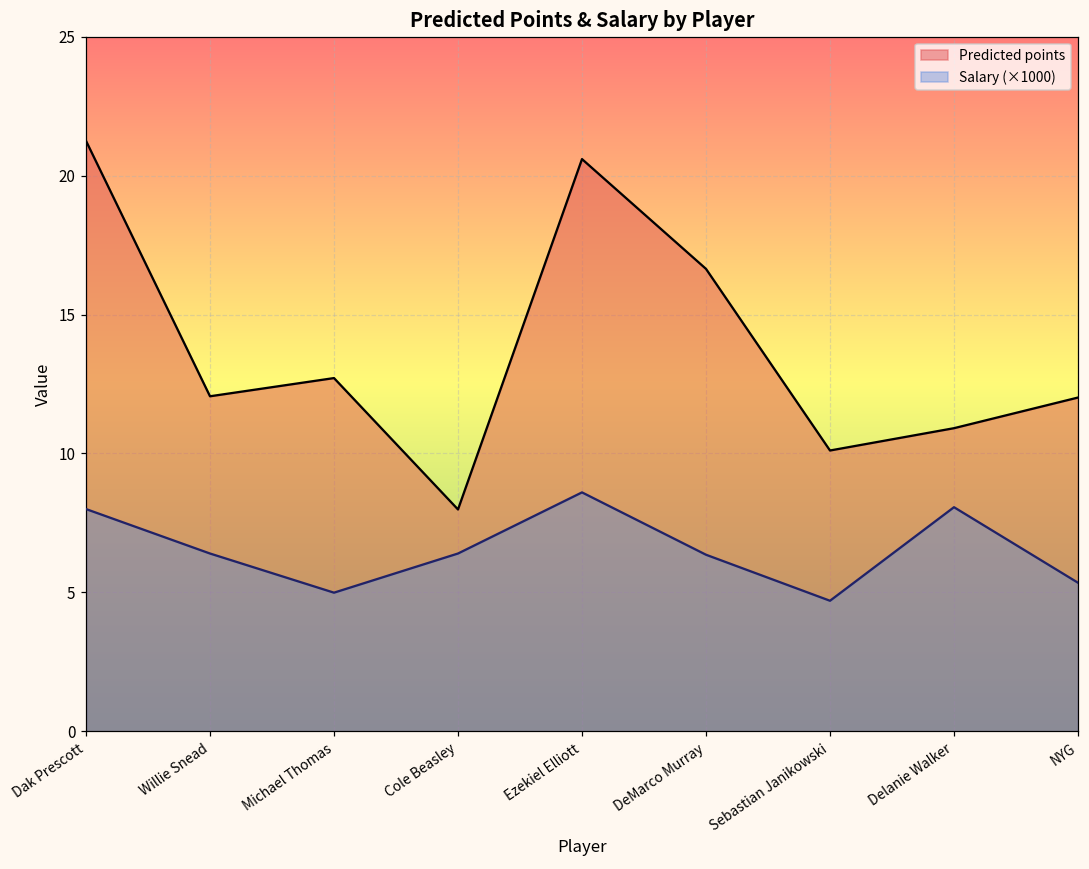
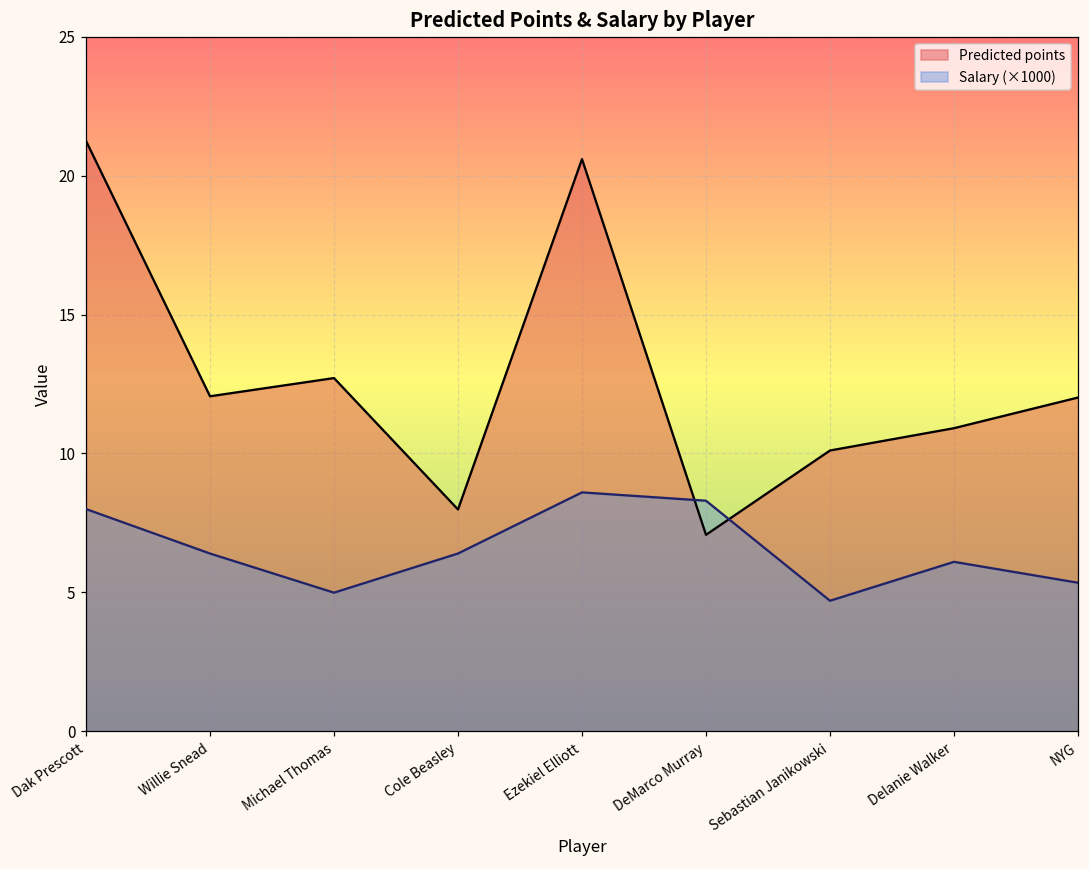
Predicted points, DeMarco Murray: 16.6 -> 7.1
Salary (×1000), DeMarco Murray: 6.4 -> 8.3
Salary (×1000), Delanie Walker: 8.1 -> 6.1
